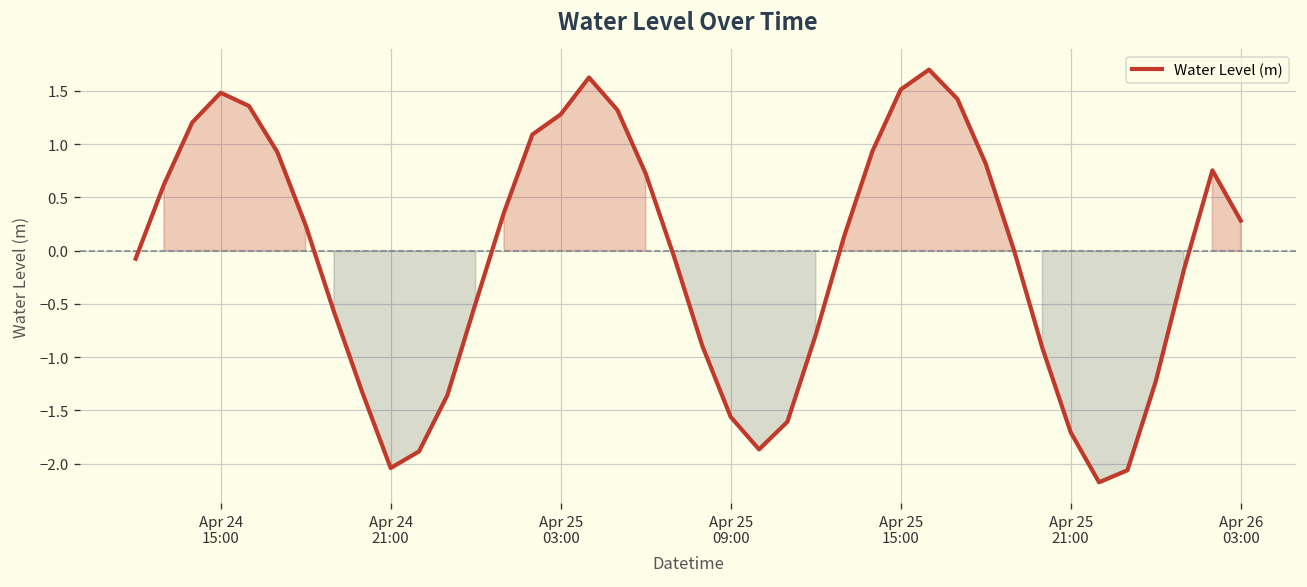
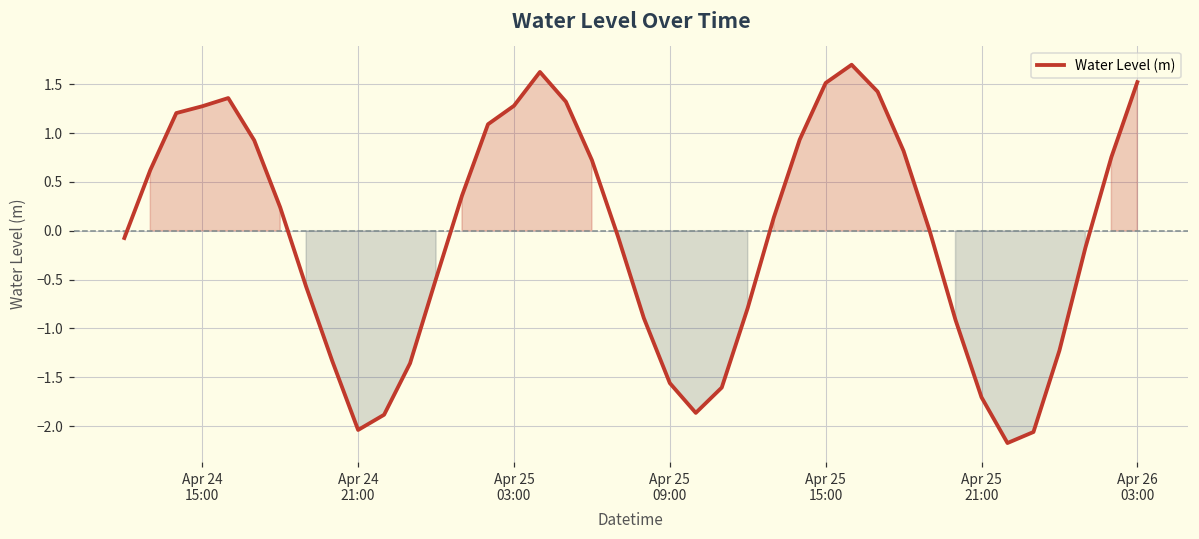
Apr 24 15:00: 1.5 -> 1.3
Apr 26 03:00: 0.3 -> 1.5
